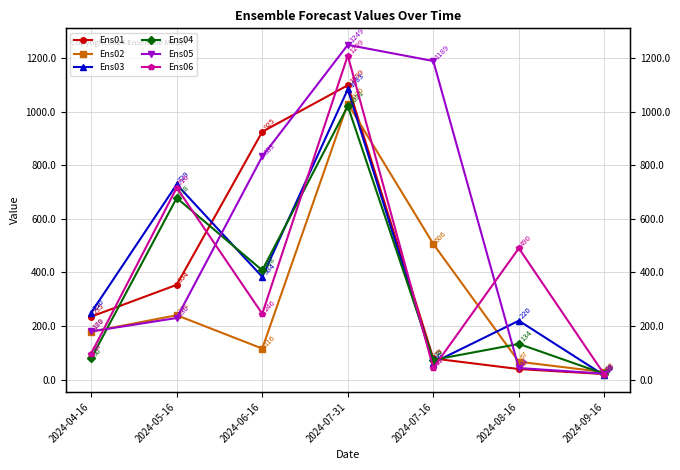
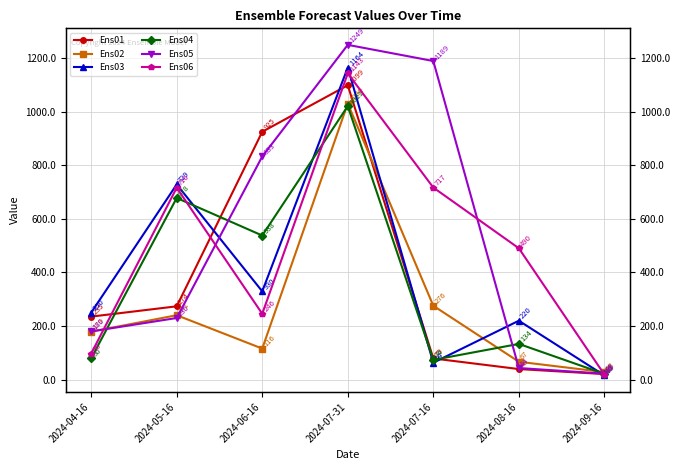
Ens01, 2024-05-16: 354 -> 274
Ens03, 2024-06-16: 384 -> 330
Ens04, 2024-06-16: 408 -> 538
Ens03, 2024-07-31: 1083 -> 1164
Ens06, 2024-07-31: 1209 -> 1143
Ens02, 2024-07-16: 506 -> 276
Ens06, 2024-07-16: 44 -> 717
